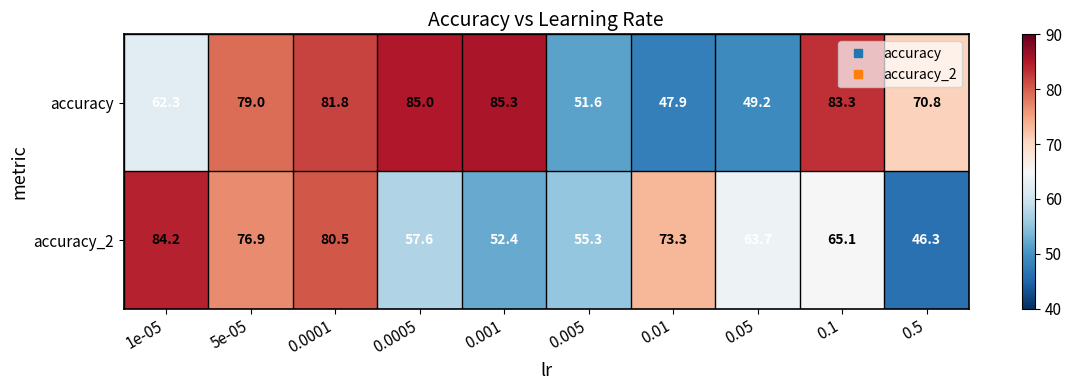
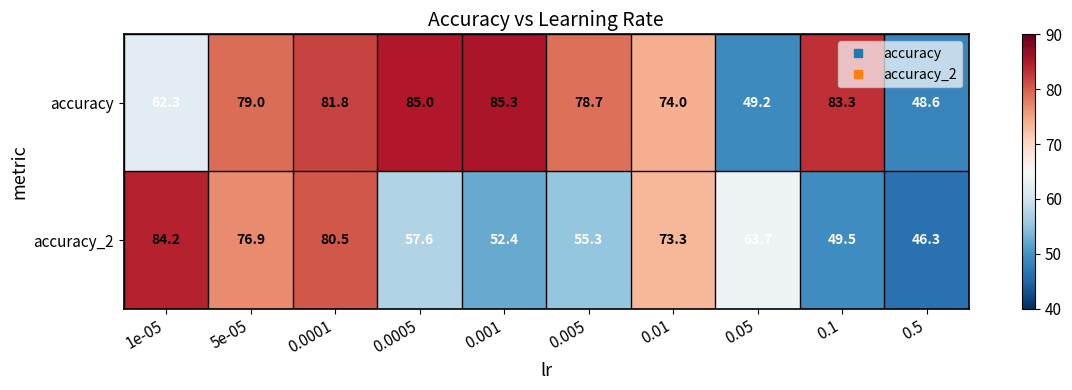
accuracy, 0.005: 51.6 -> 78.7
accuracy, 0.01: 47.9 -> 74.0
accuracy, 0.5: 70.8 -> 48.6
accuracy_2, 0.1: 65.1 -> 49.5
